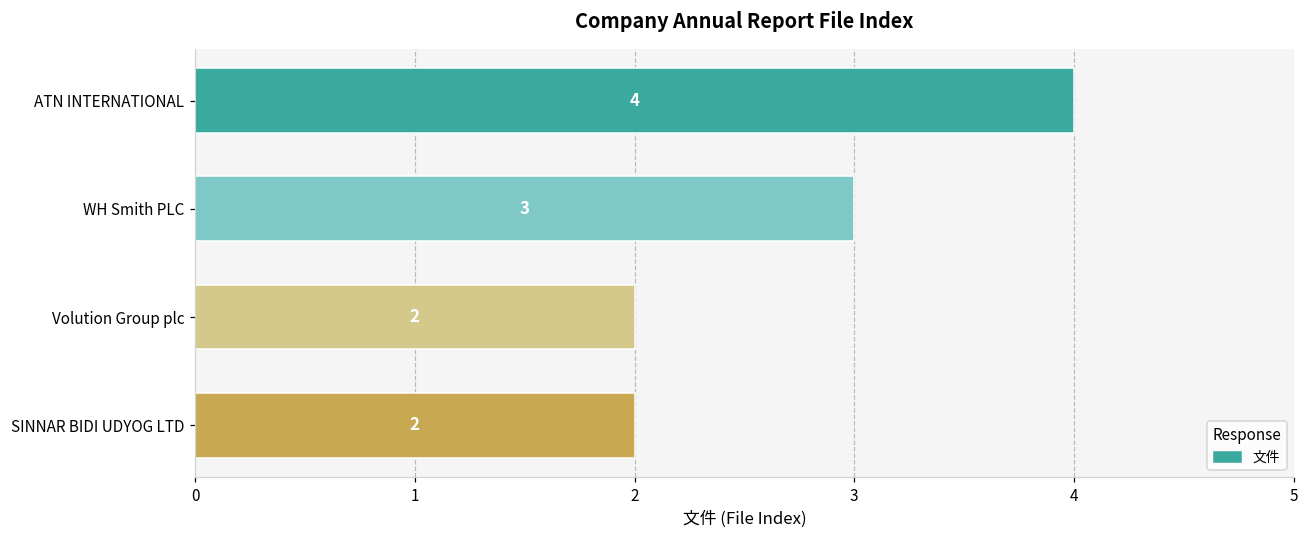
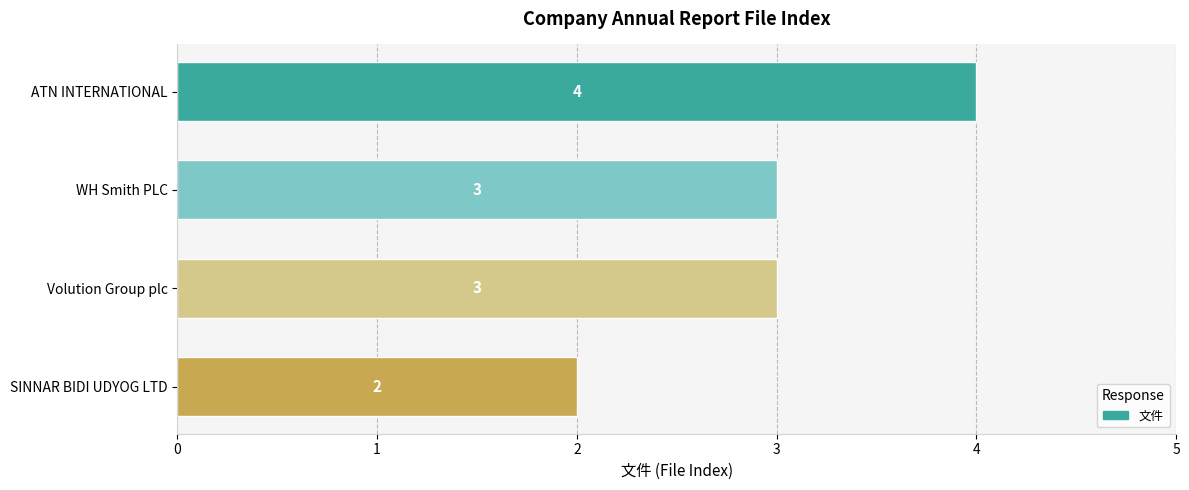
Volution Group plc: 2 -> 3
